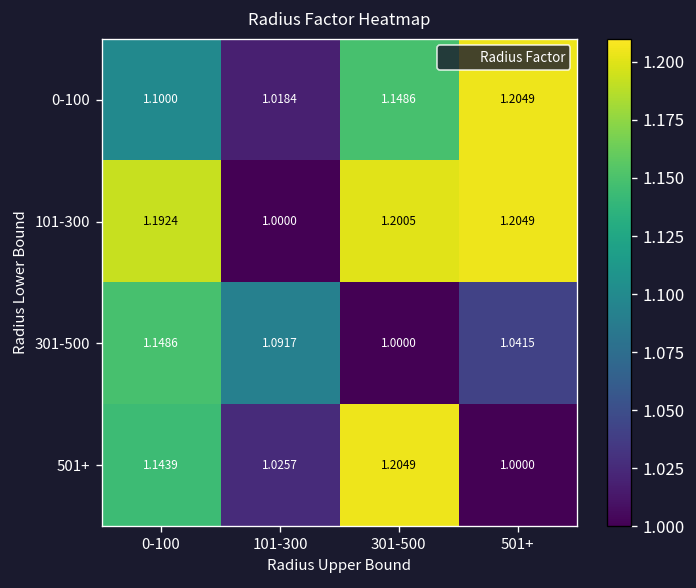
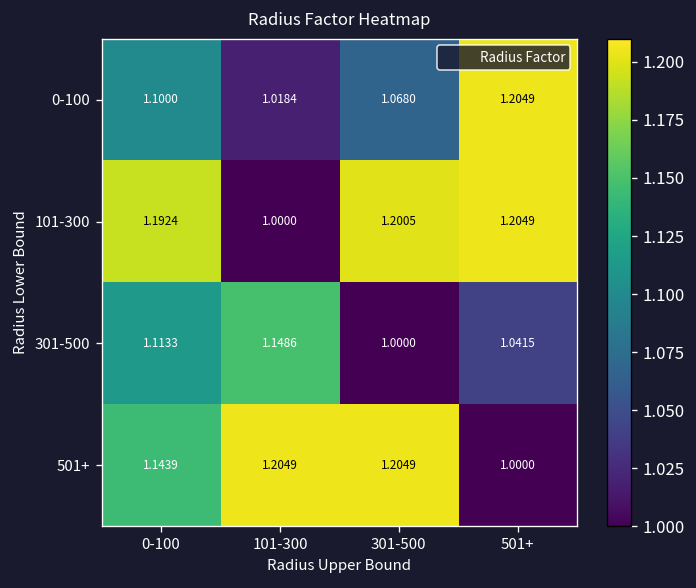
0-100, 301-500: 1.1486 -> 1.0680
301-500, 0-100: 1.1486 -> 1.1133
301-500, 101-300: 1.0917 -> 1.1486
501+, 101-300: 1.0257 -> 1.2049
